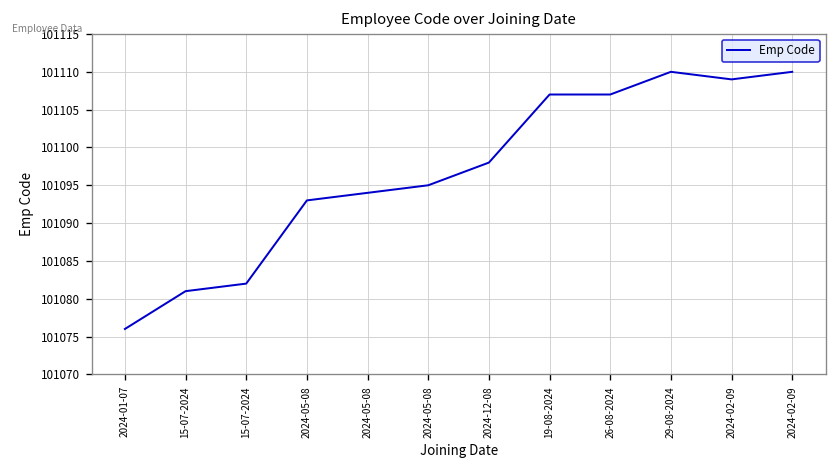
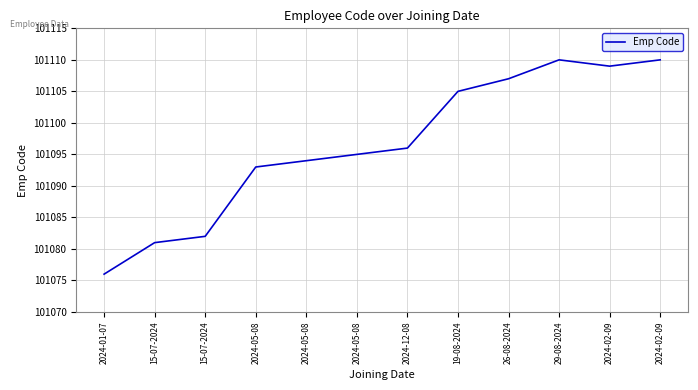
2024-12-08: 101098 -> 101096
19-08-2024: 101107 -> 101105
